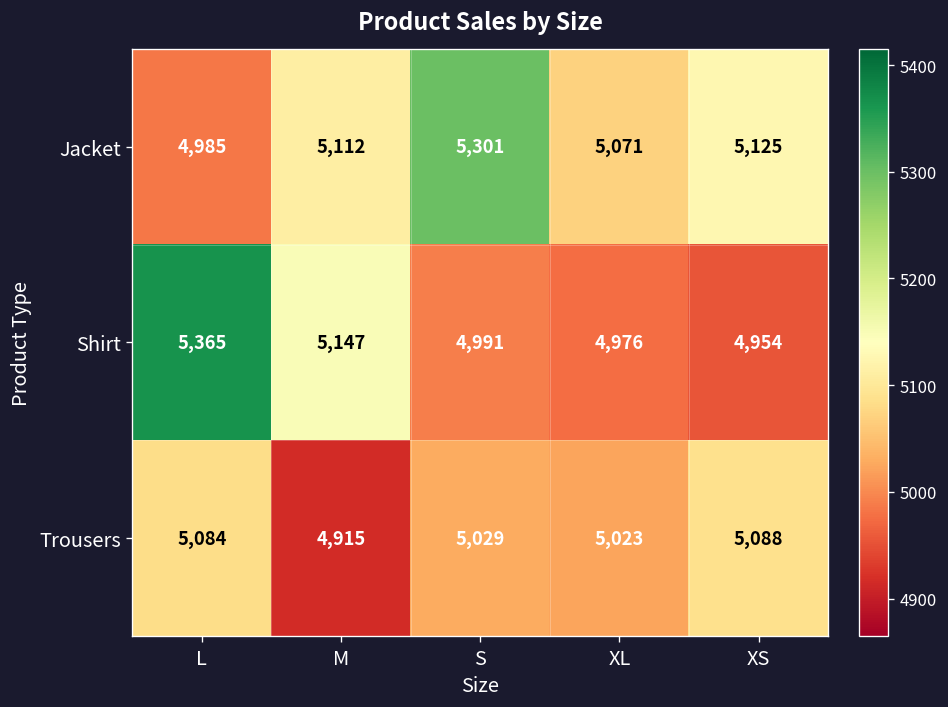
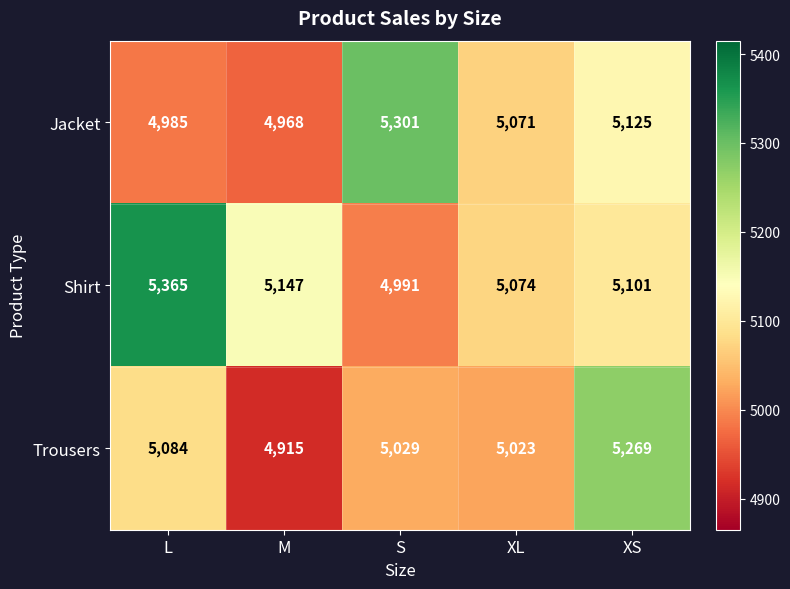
Jacket, M: 5,112 -> 4,968
Shirt, XL: 4,976 -> 5,074
Shirt, XS: 4,954 -> 5,101
Trousers, XS: 5,088 -> 5,269
